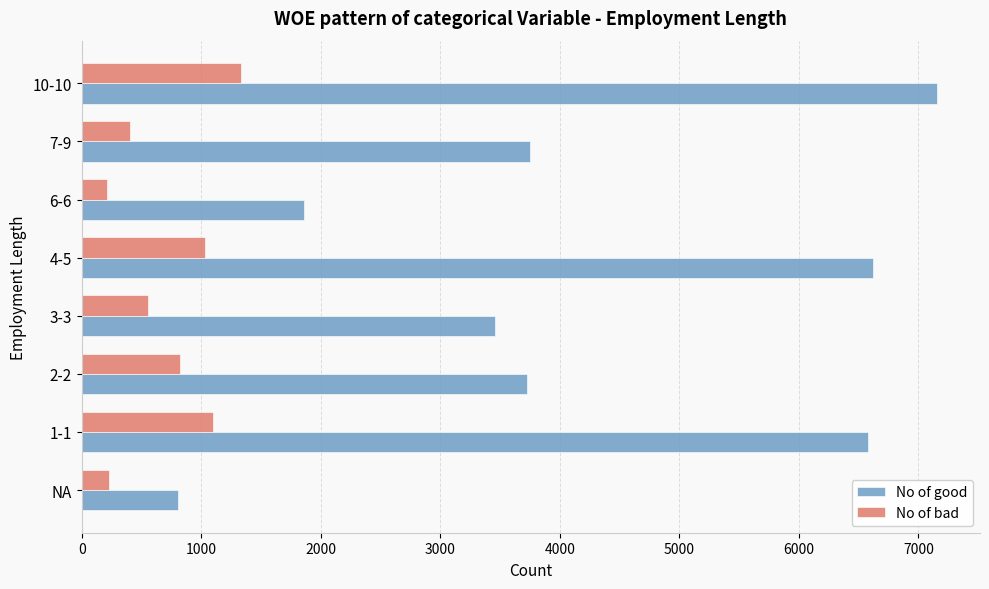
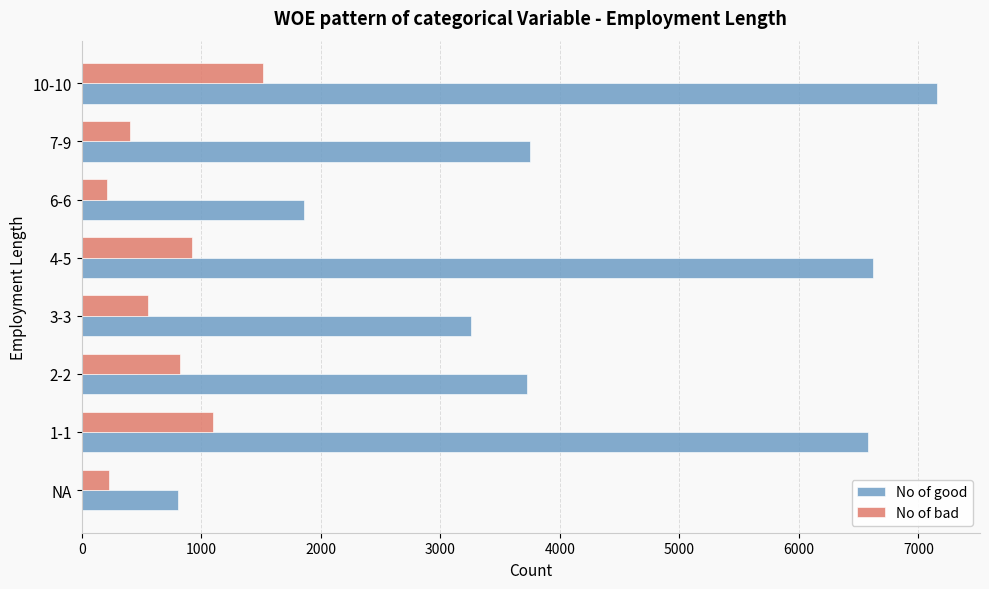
No of bad, 10-10: 1330 -> 1510
No of bad, 4-5: 1030 -> 920
No of good, 3-3: 3460 -> 3260
